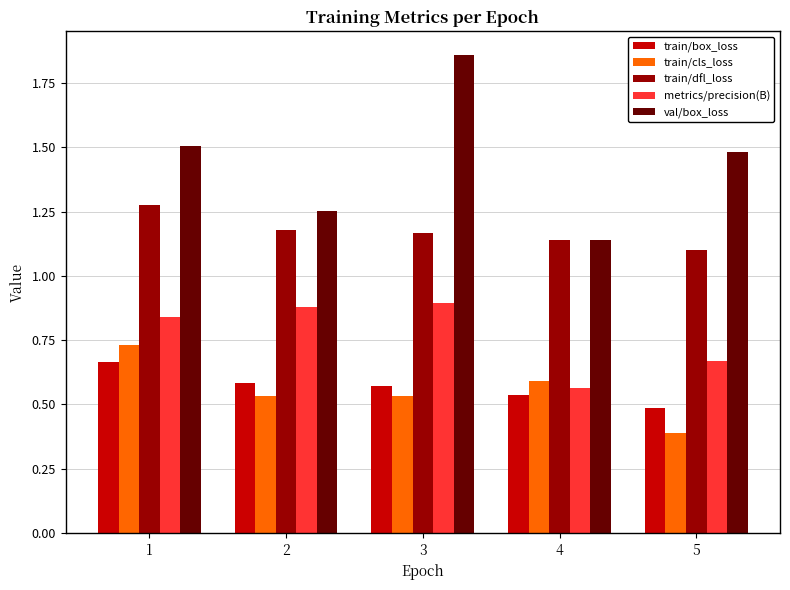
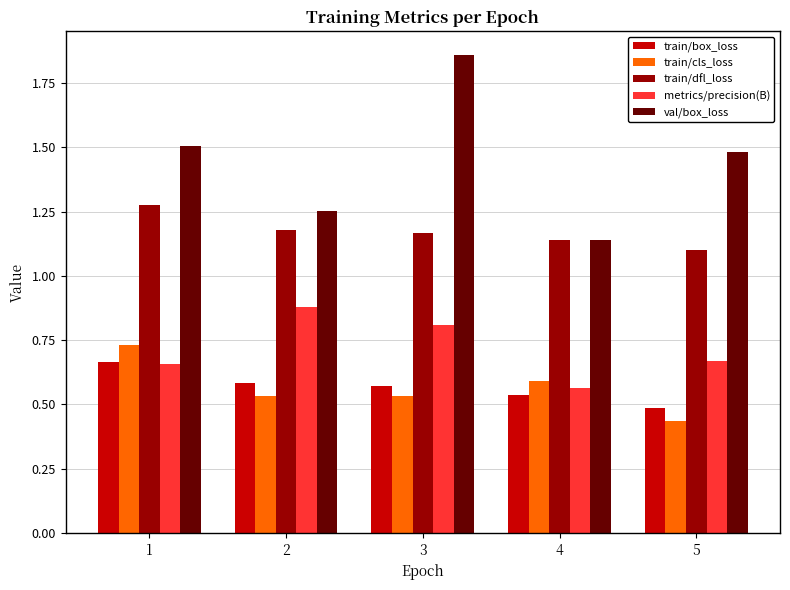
metrics/precision(B), 1: 0.84 -> 0.66
metrics/precision(B), 3: 0.90 -> 0.81
train/cls_loss, 5: 0.39 -> 0.44
